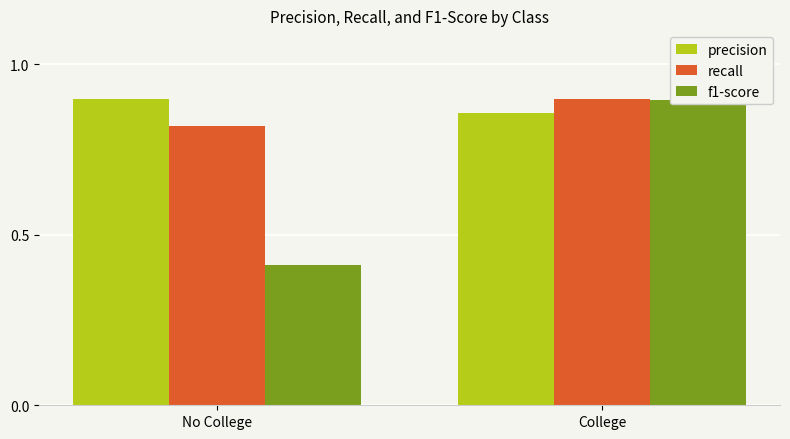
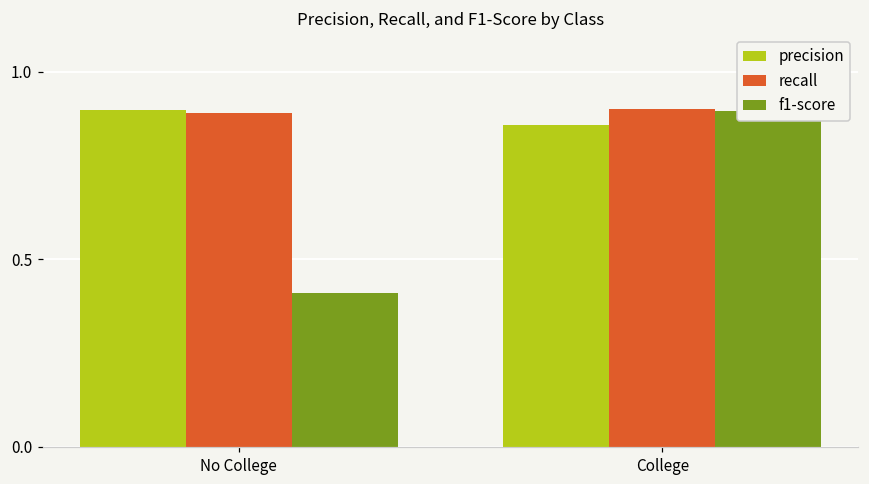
recall, No College: 0.82 -> 0.89
